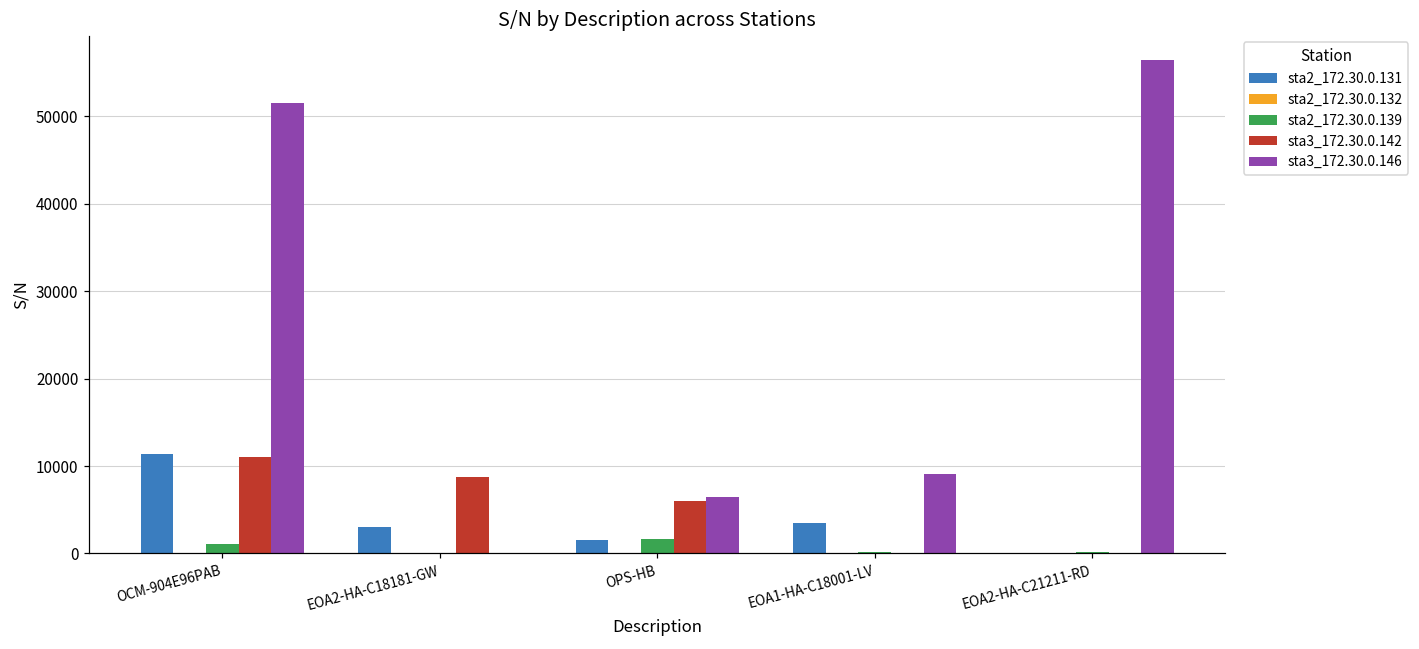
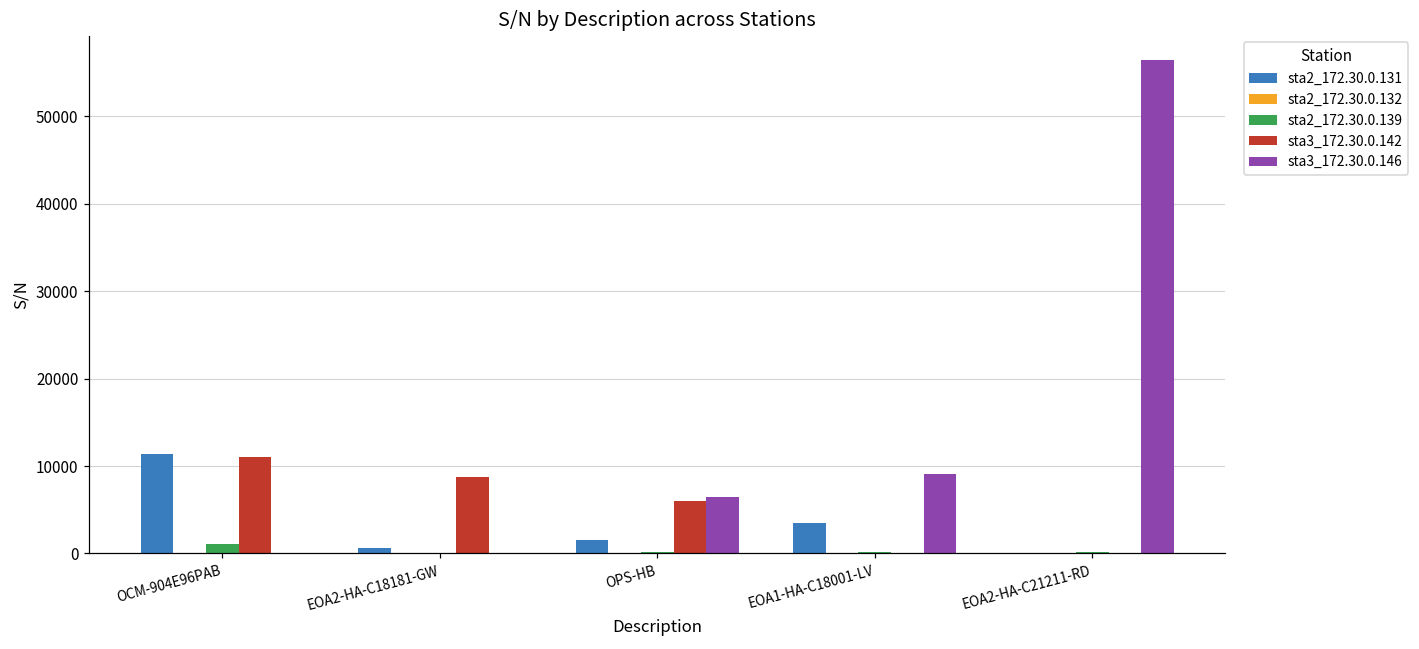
sta3_172.30.0.146, OCM-904E96PAB: 52000 -> 0
sta2_172.30.0.131, EOA2-HA-C18181-GW: 3000 -> 1000
sta2_172.30.0.139, OPS-HB: 2000 -> 0
